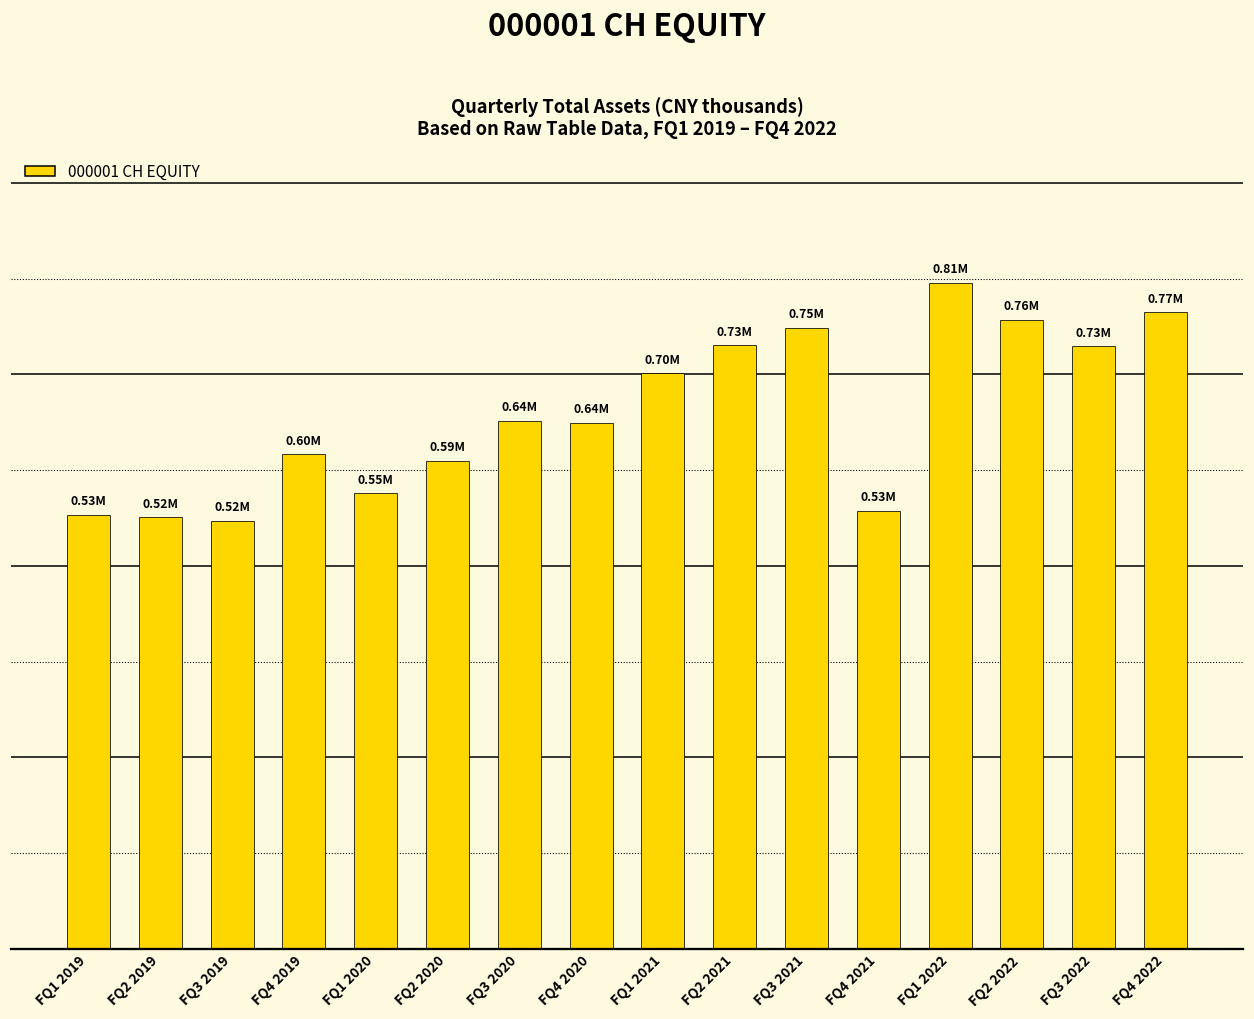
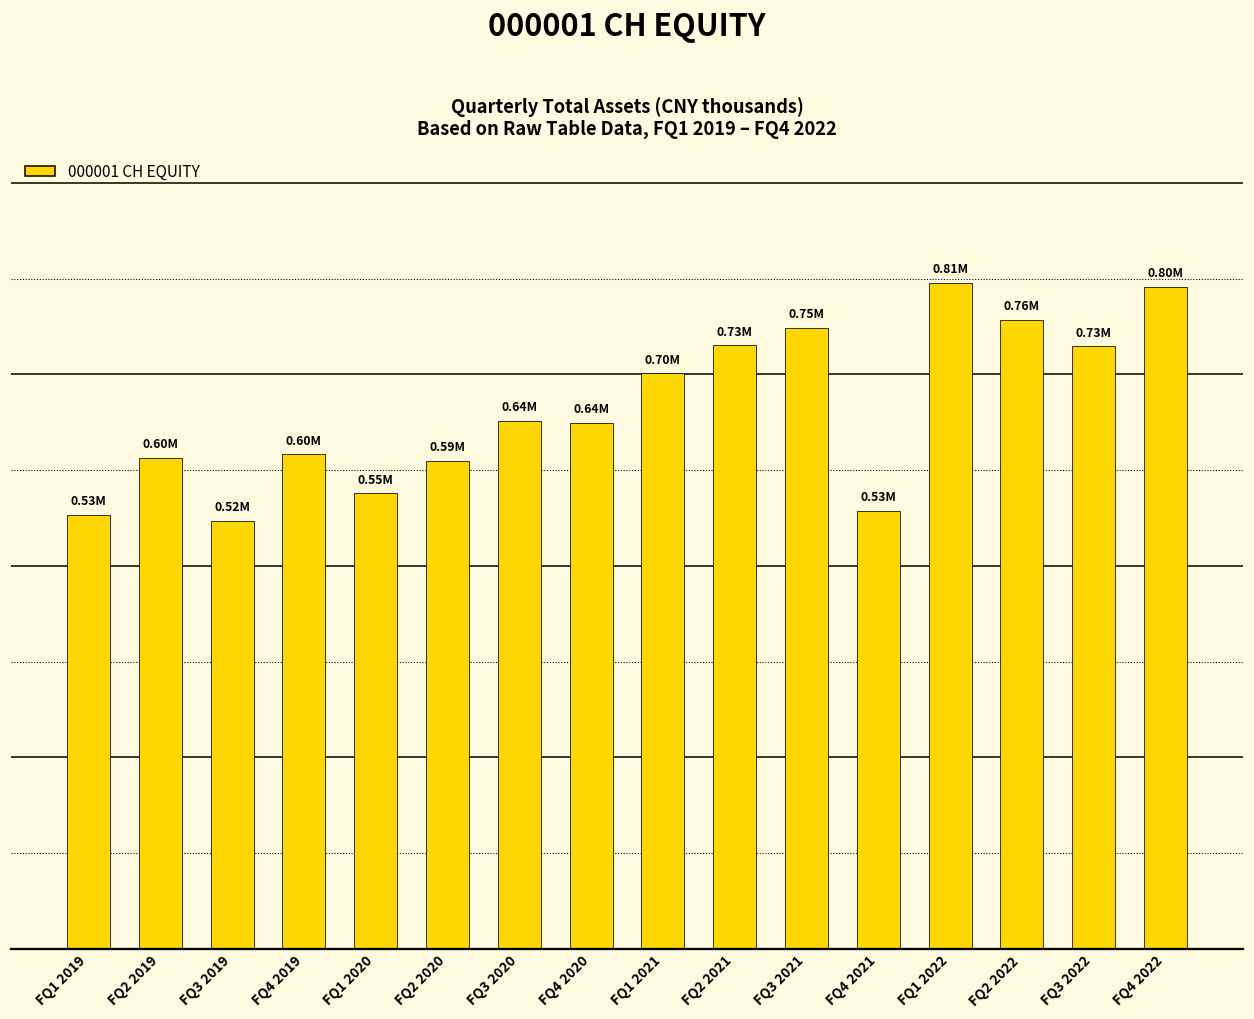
FQ2 2019: 0.52M -> 0.60M
FQ4 2022: 0.77M -> 0.80M
